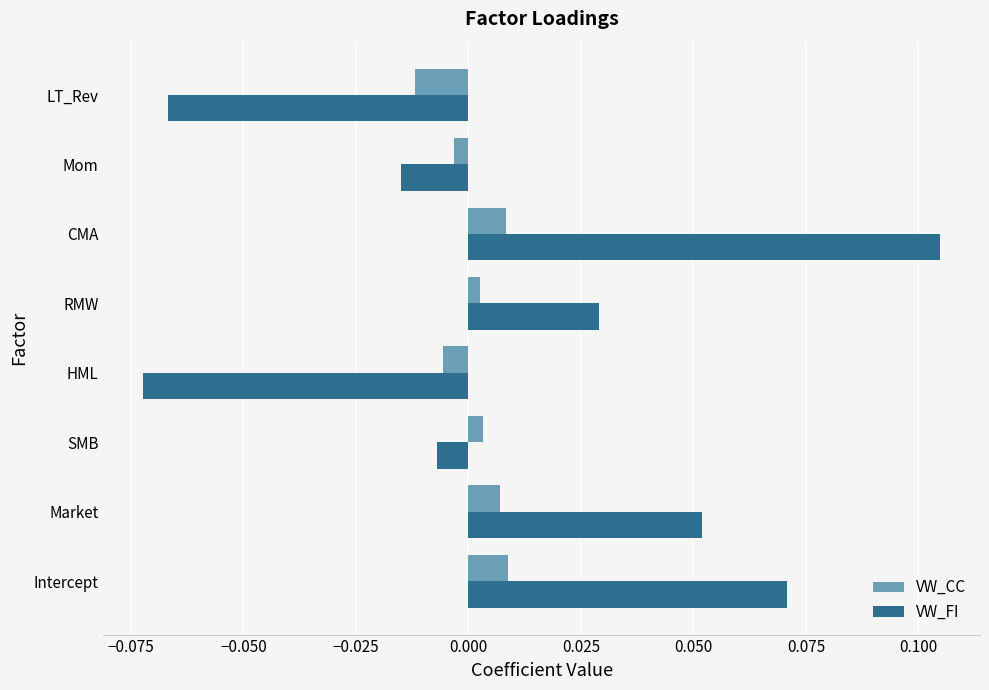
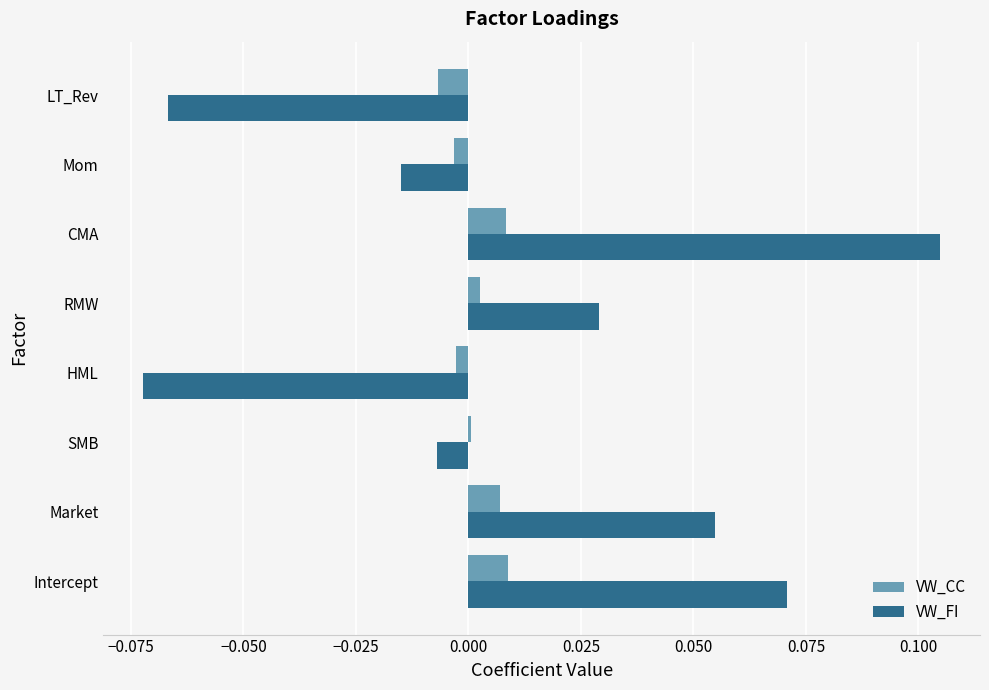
VW_CC, LT_Rev: -0.012 -> -0.007
VW_CC, HML: -0.006 -> -0.003
VW_CC, SMB: 0.003 -> 0.001
VW_FI, Market: 0.052 -> 0.055
